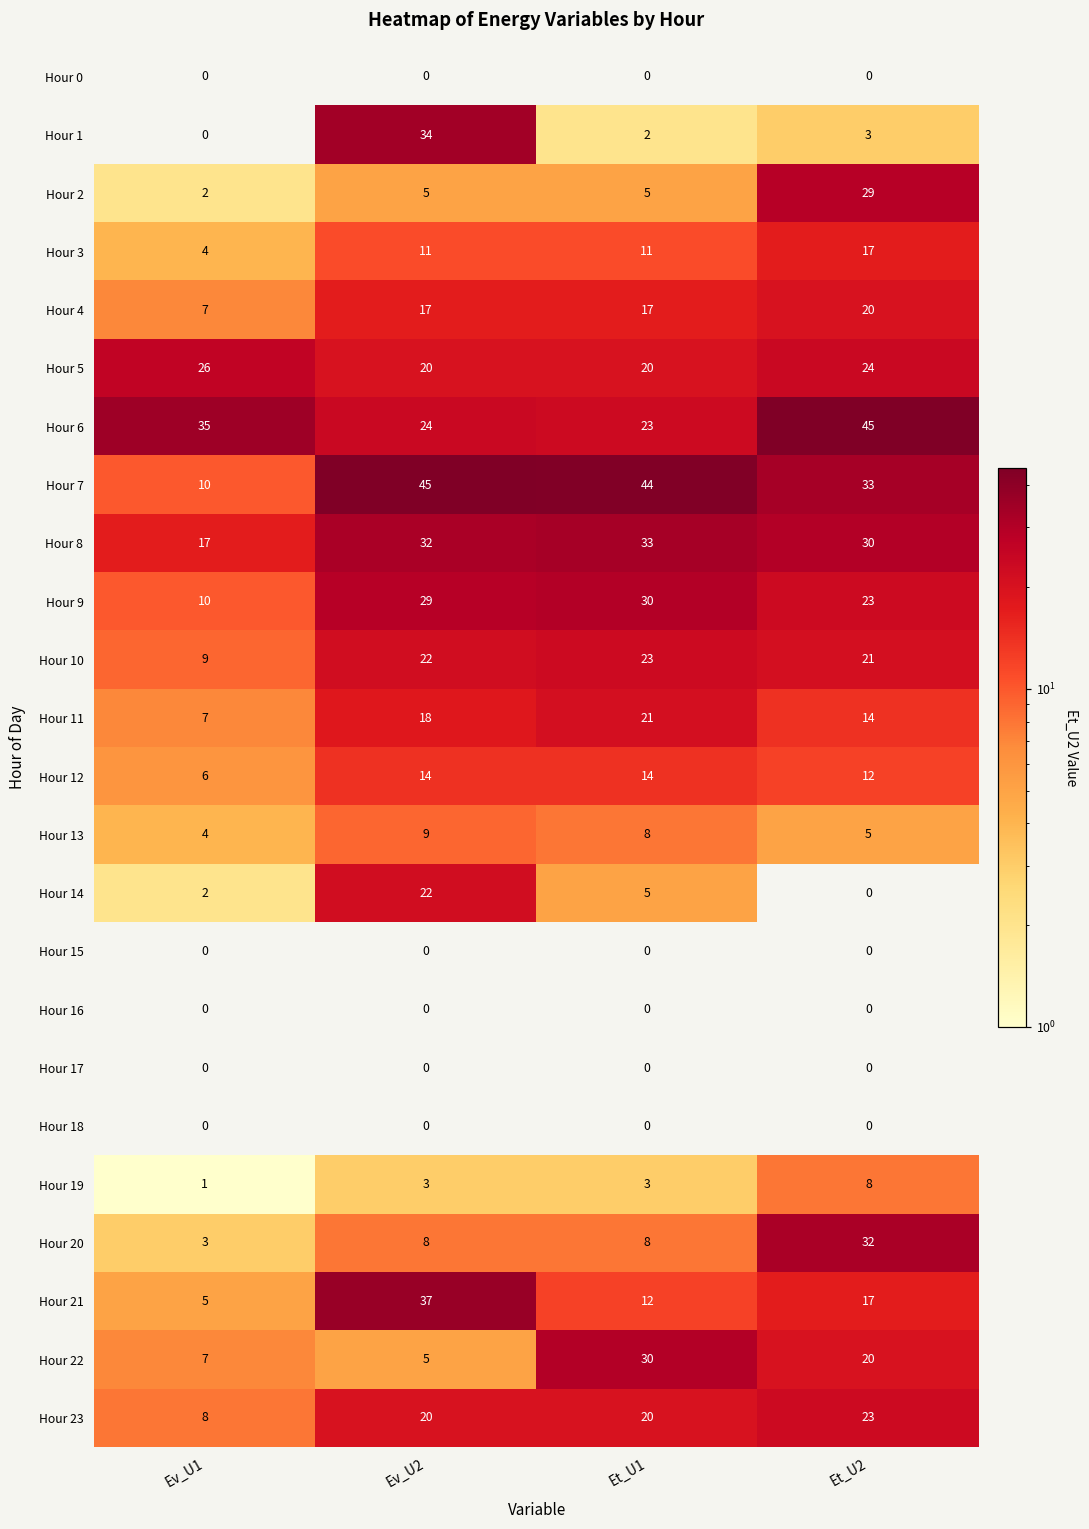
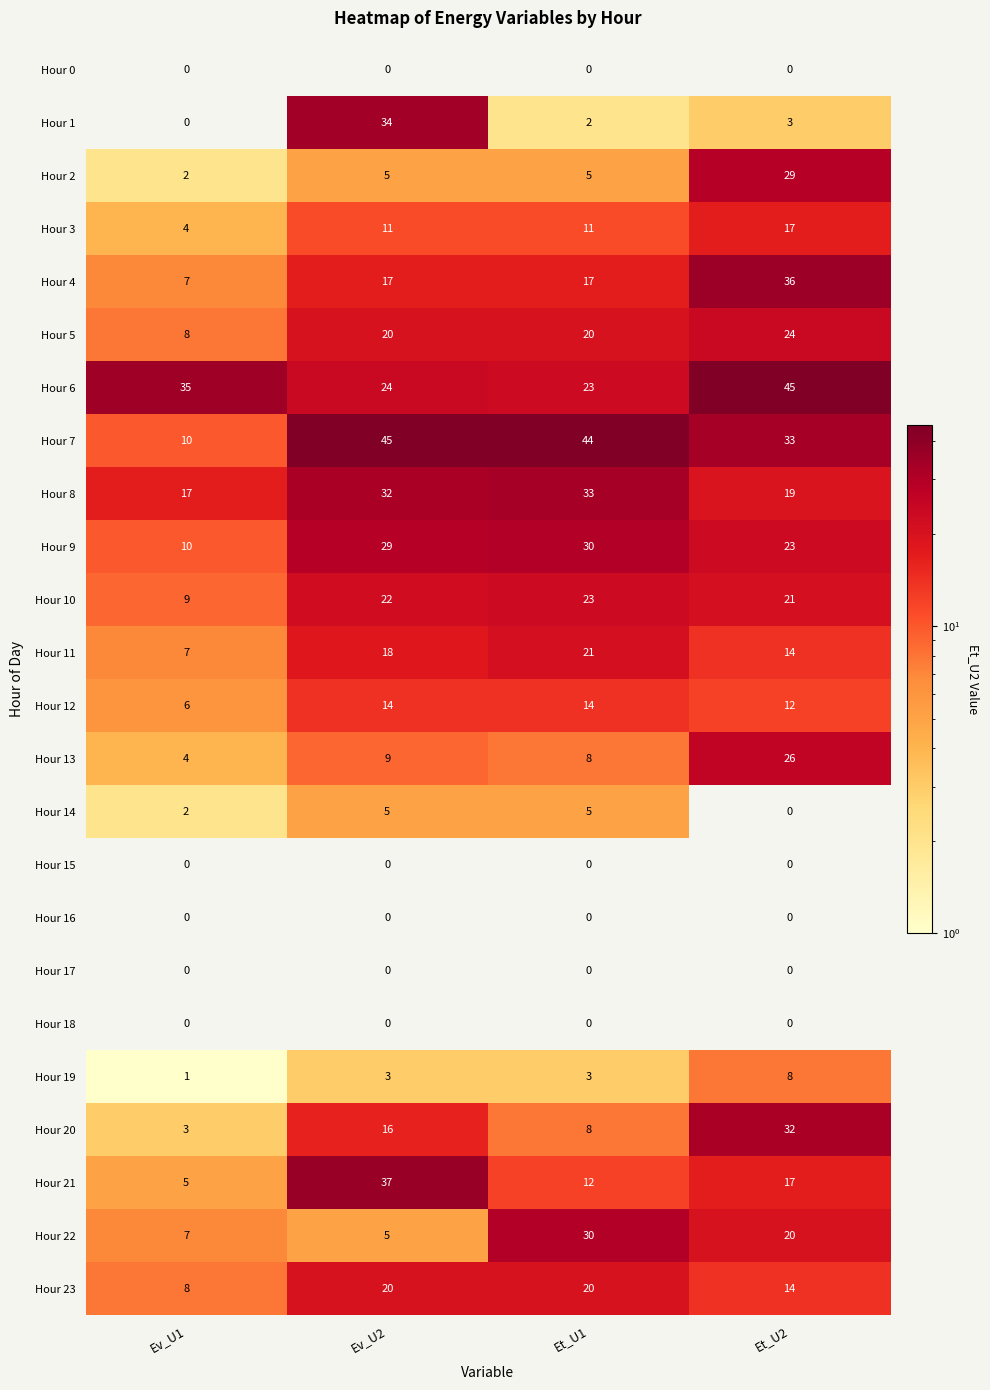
Hour 4, Et_U2: 20 -> 36
Hour 5, Ev_U1: 26 -> 8
Hour 8, Et_U2: 30 -> 19
Hour 13, Et_U2: 5 -> 26
Hour 14, Ev_U2: 22 -> 5
Hour 20, Ev_U2: 8 -> 16
Hour 23, Et_U2: 23 -> 14
